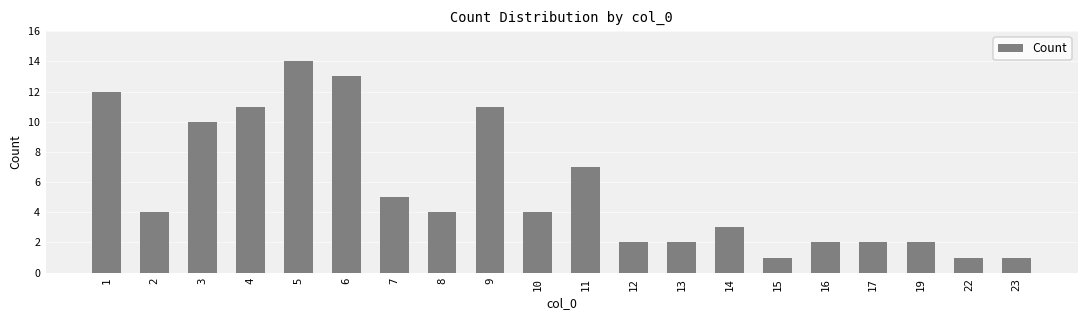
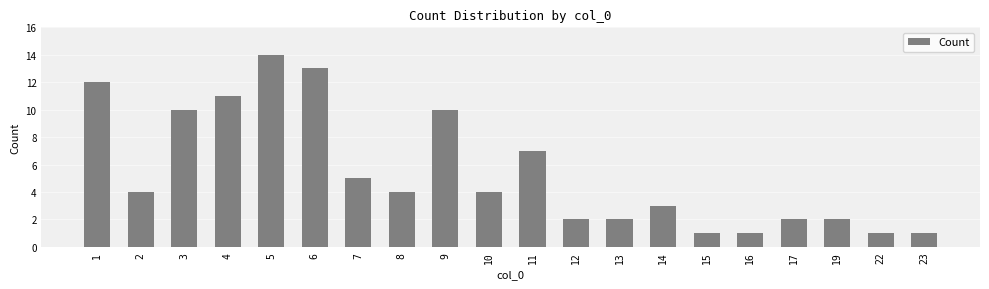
9: 11 -> 10
16: 2 -> 1
